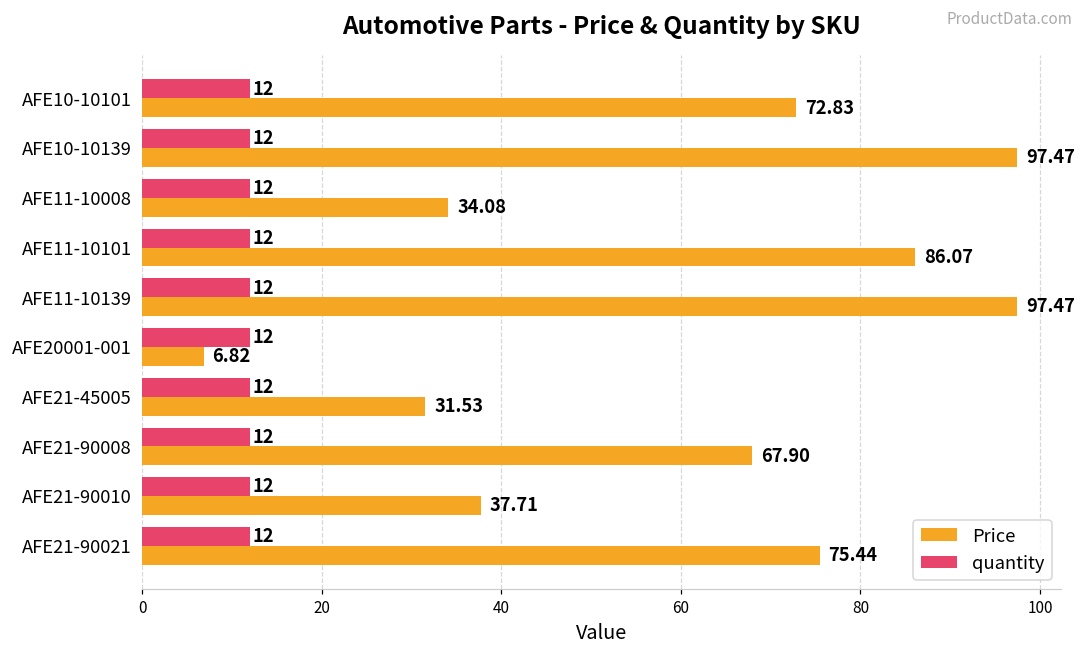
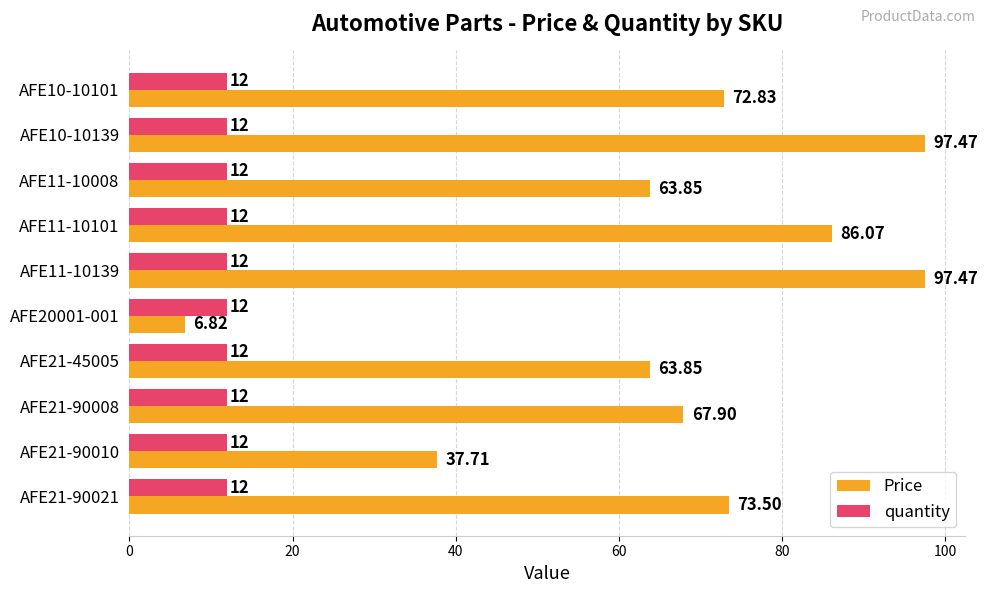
Price, AFE11-10008: 34.08 -> 63.85
Price, AFE21-45005: 31.53 -> 63.85
Price, AFE21-90021: 75.44 -> 73.50
